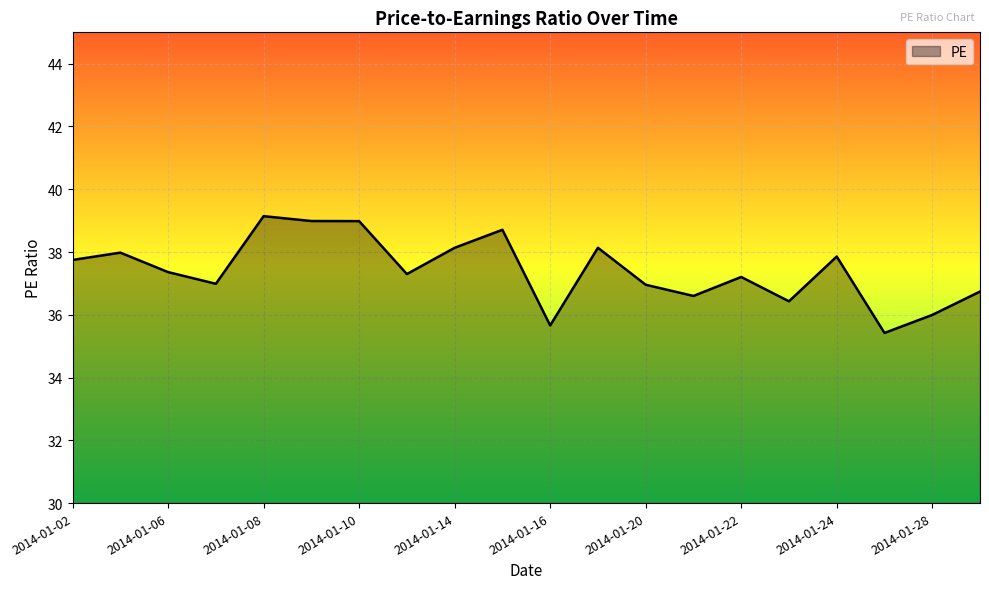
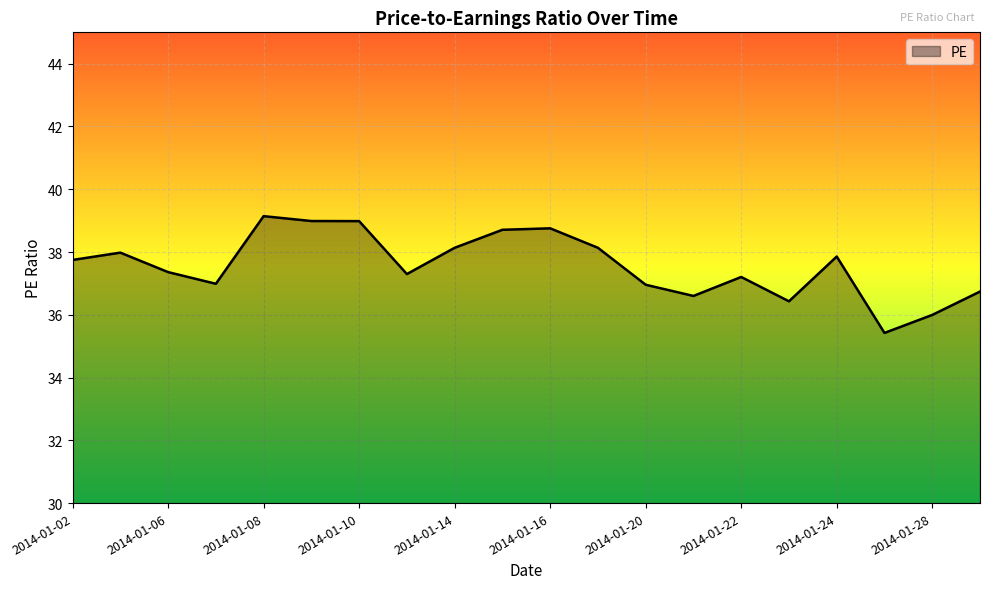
2014-01-16: 35.7 -> 38.8
